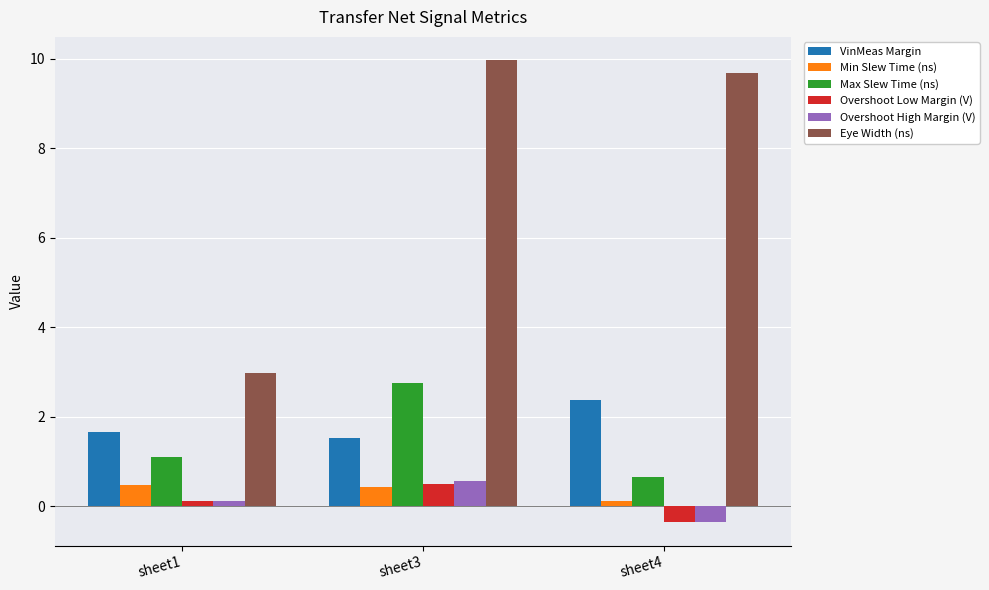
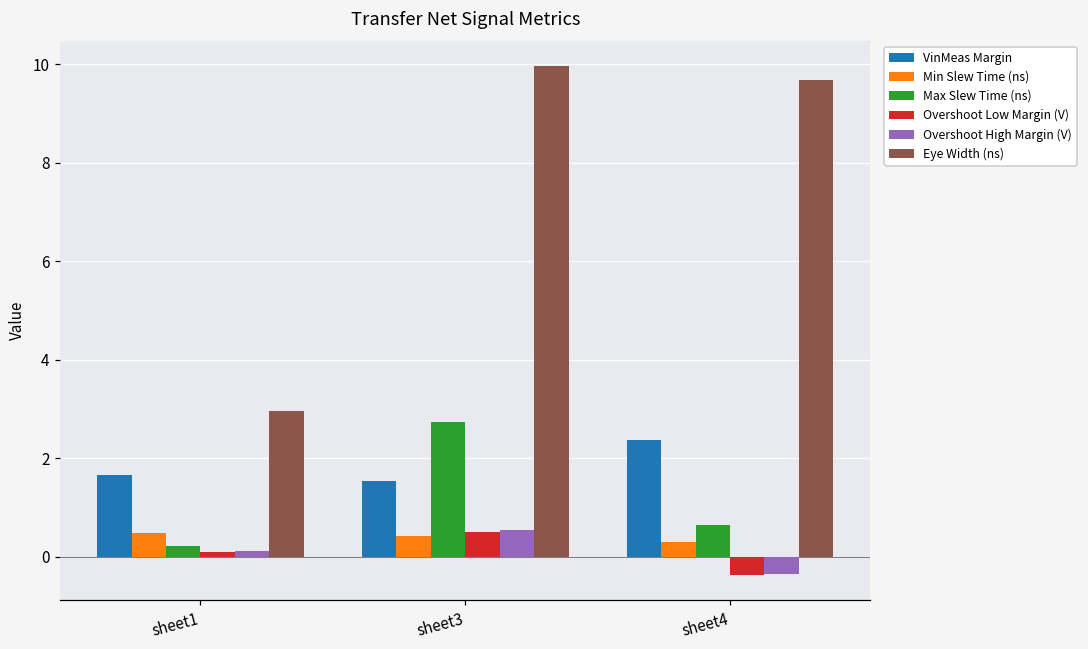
Max Slew Time (ns), sheet1: 1.1 -> 0.2
Min Slew Time (ns), sheet4: 0.1 -> 0.3
